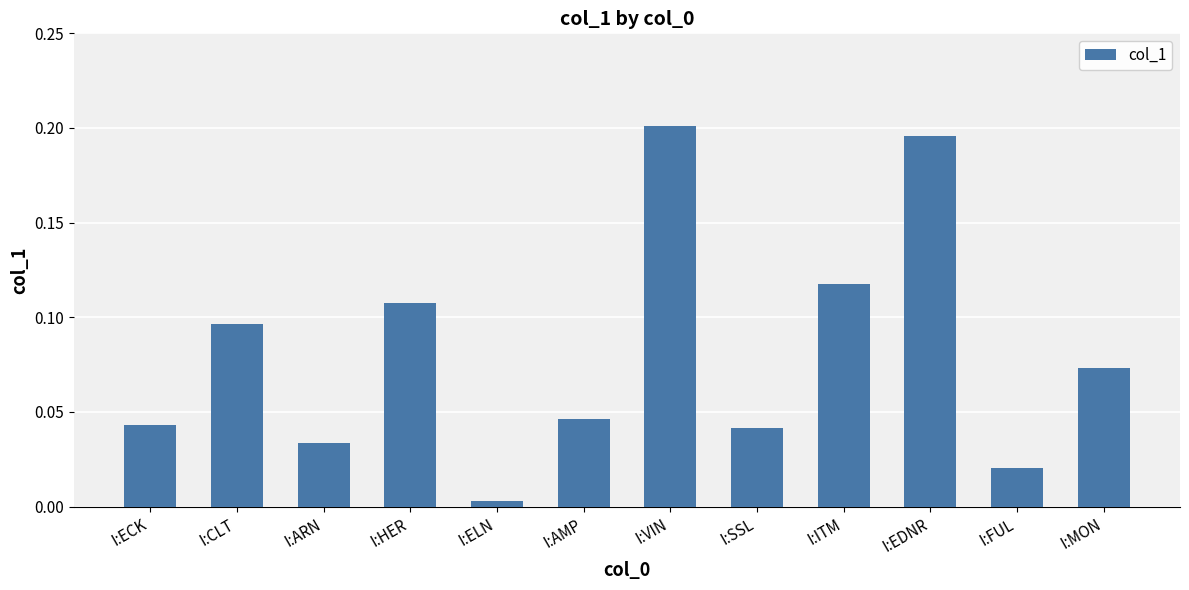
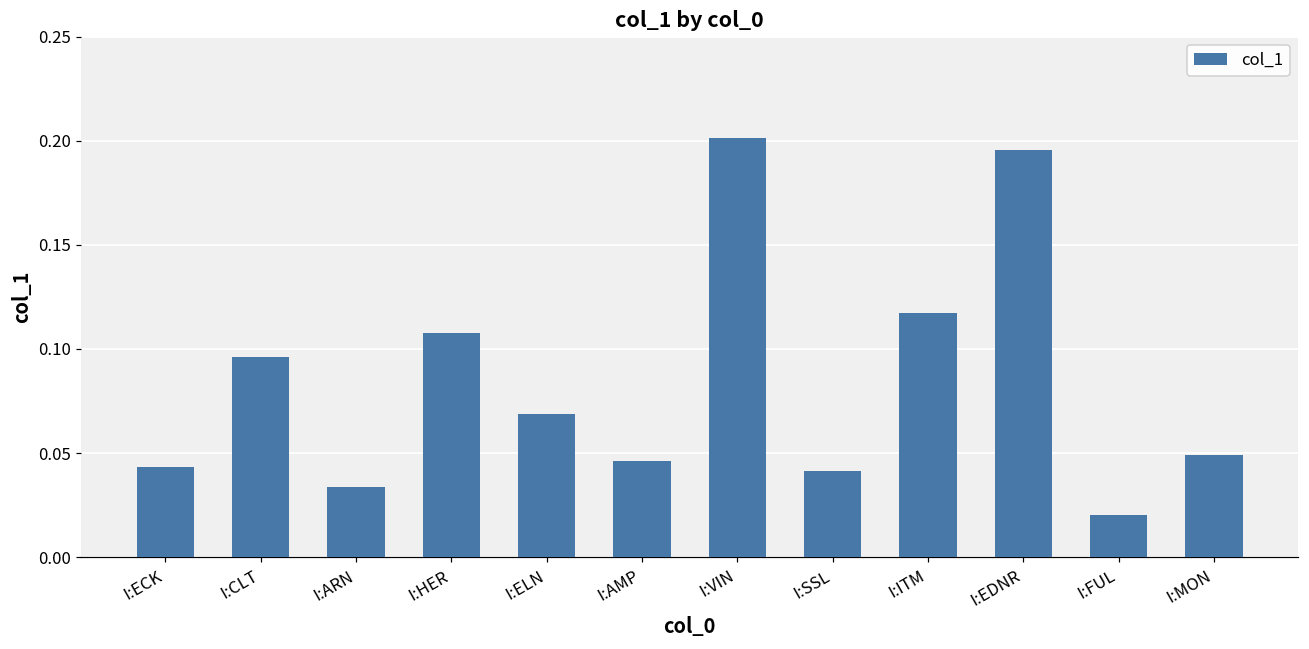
I:ELN: 0.003 -> 0.069
I:MON: 0.073 -> 0.049
